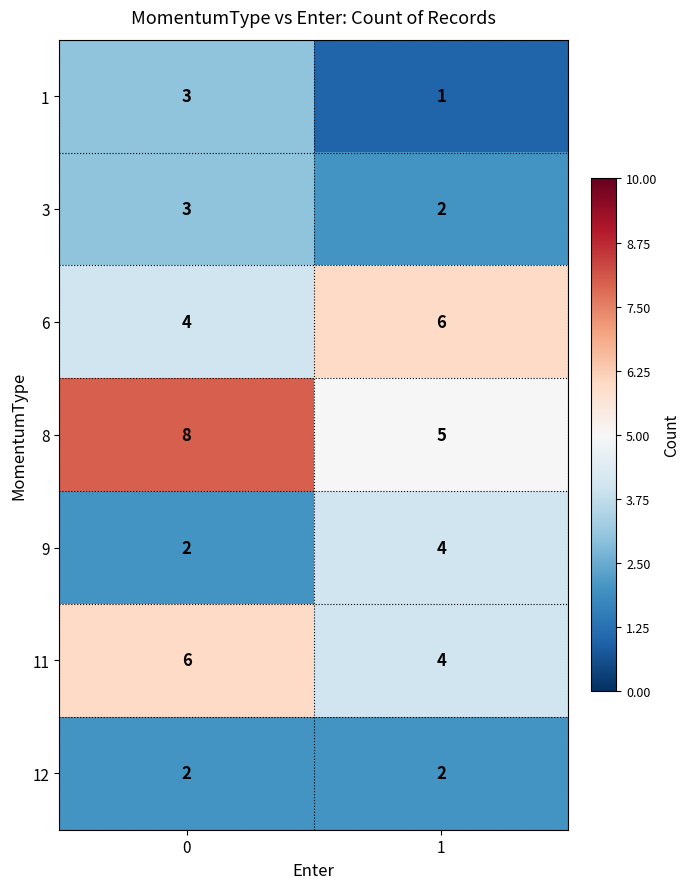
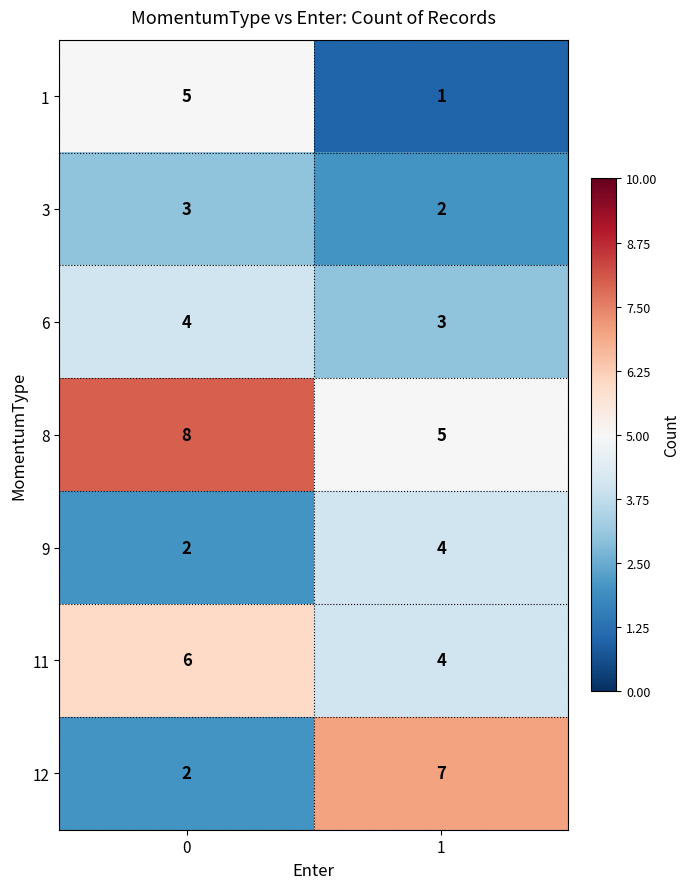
1, 0: 3 -> 5
6, 1: 6 -> 3
12, 1: 2 -> 7
